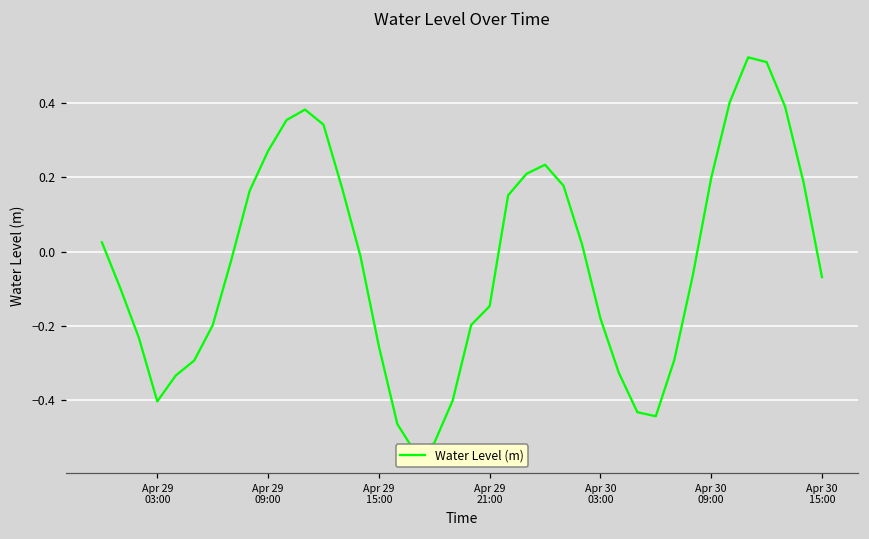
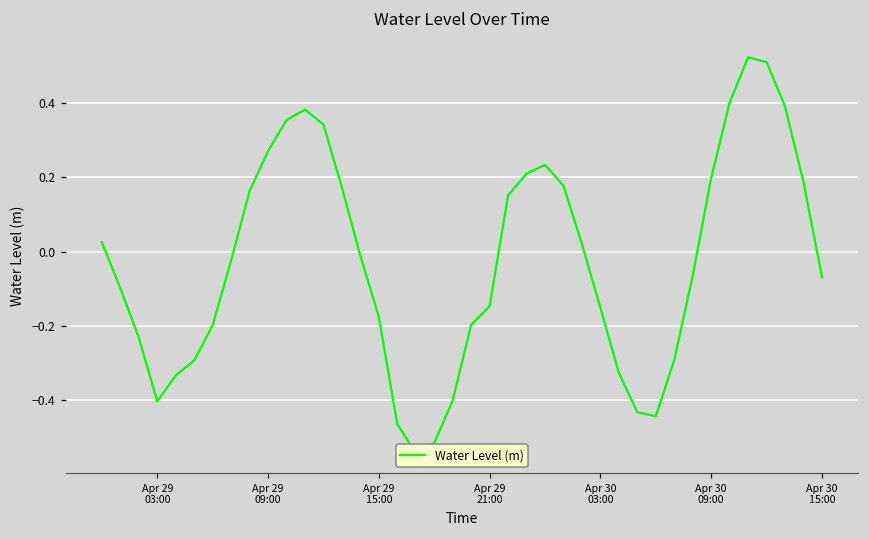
Apr 29 15:00: -0.25 -> -0.18
Apr 30 03:00: -0.18 -> -0.15
